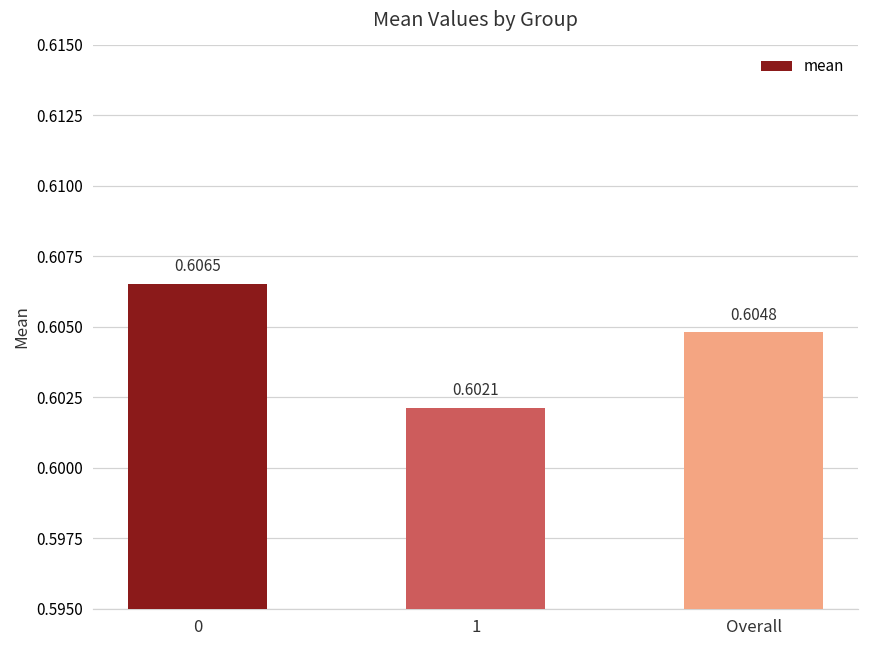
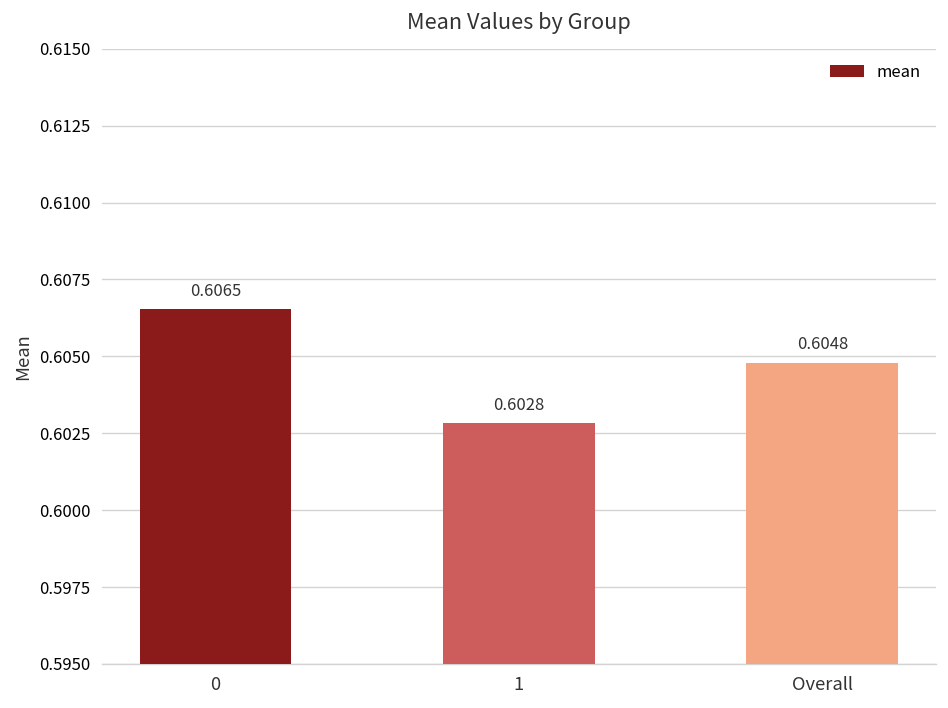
1: 0.6021 -> 0.6028
